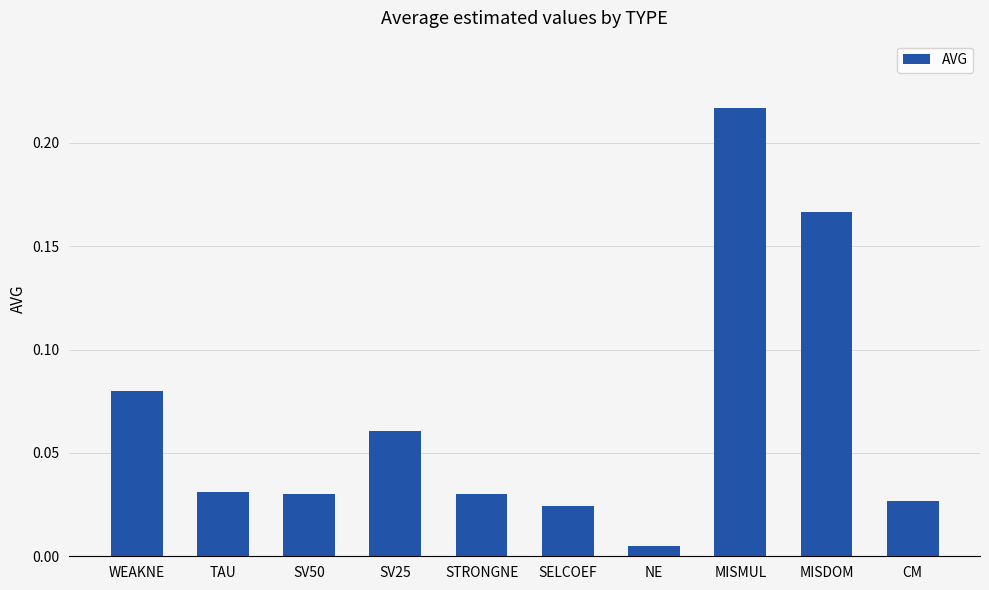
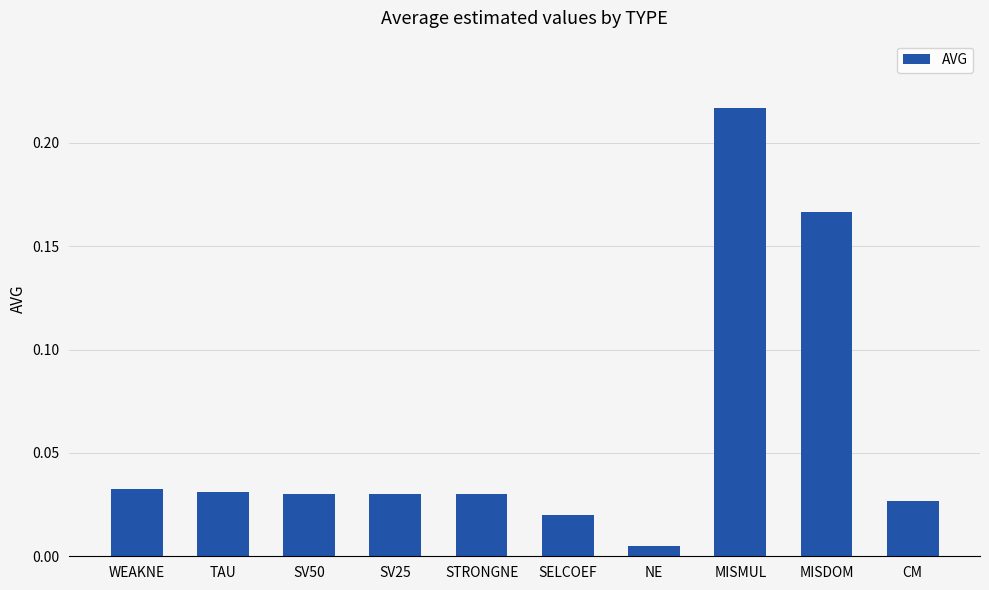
WEAKNE: 0.080 -> 0.033
SV25: 0.061 -> 0.030
SELCOEF: 0.024 -> 0.020
